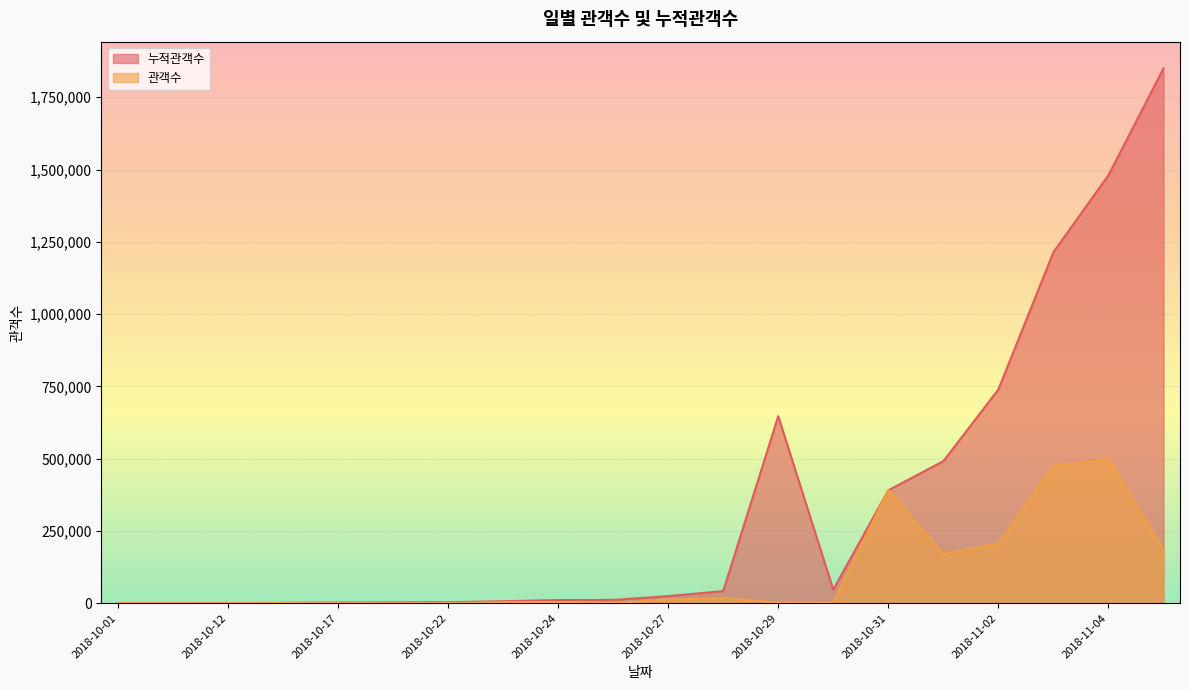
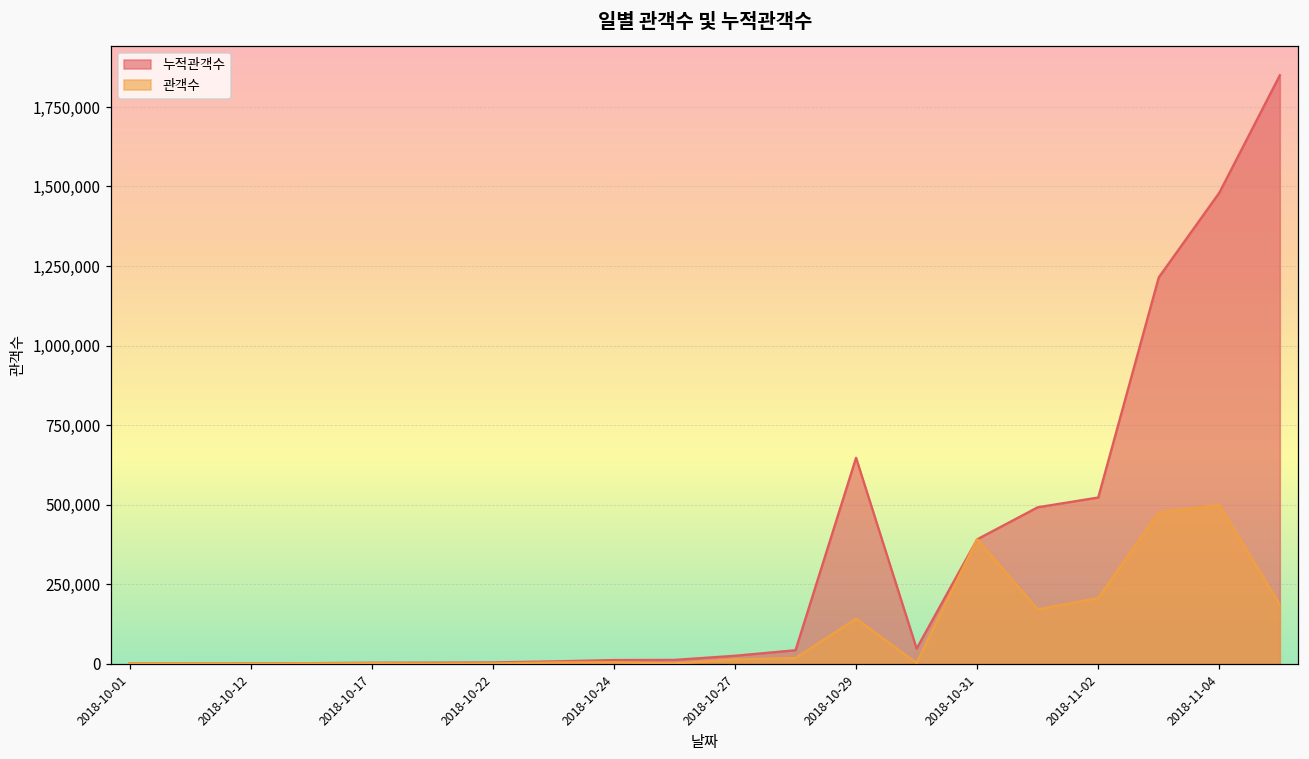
관객수, 2018-10-29: 0 -> 140,000
누적관객수, 2018-11-02: 740,000 -> 520,000
